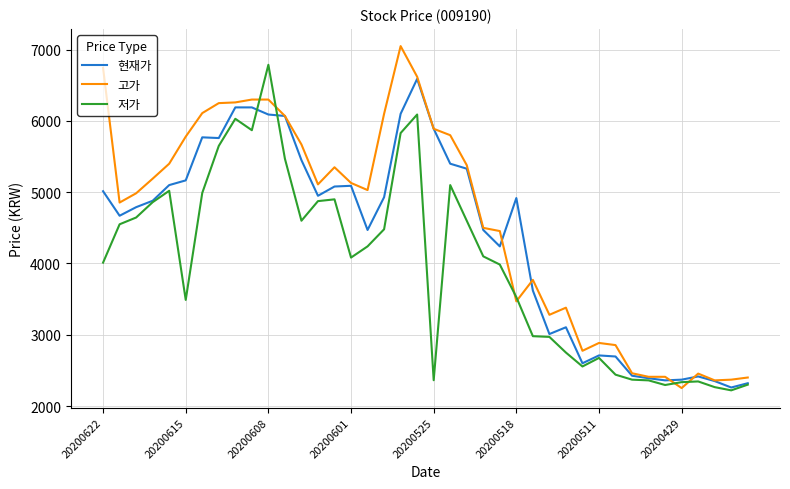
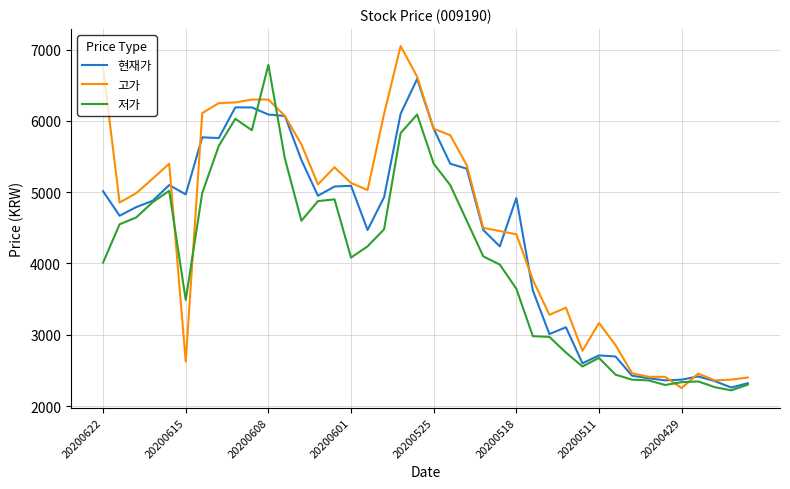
현재가, 20200615: 5200 -> 5000
고가, 20200615: 5800 -> 2600
저가, 20200525: 2400 -> 5400
고가, 20200518: 3500 -> 4400
저가, 20200518: 3500 -> 3600
고가, 20200511: 2900 -> 3200
